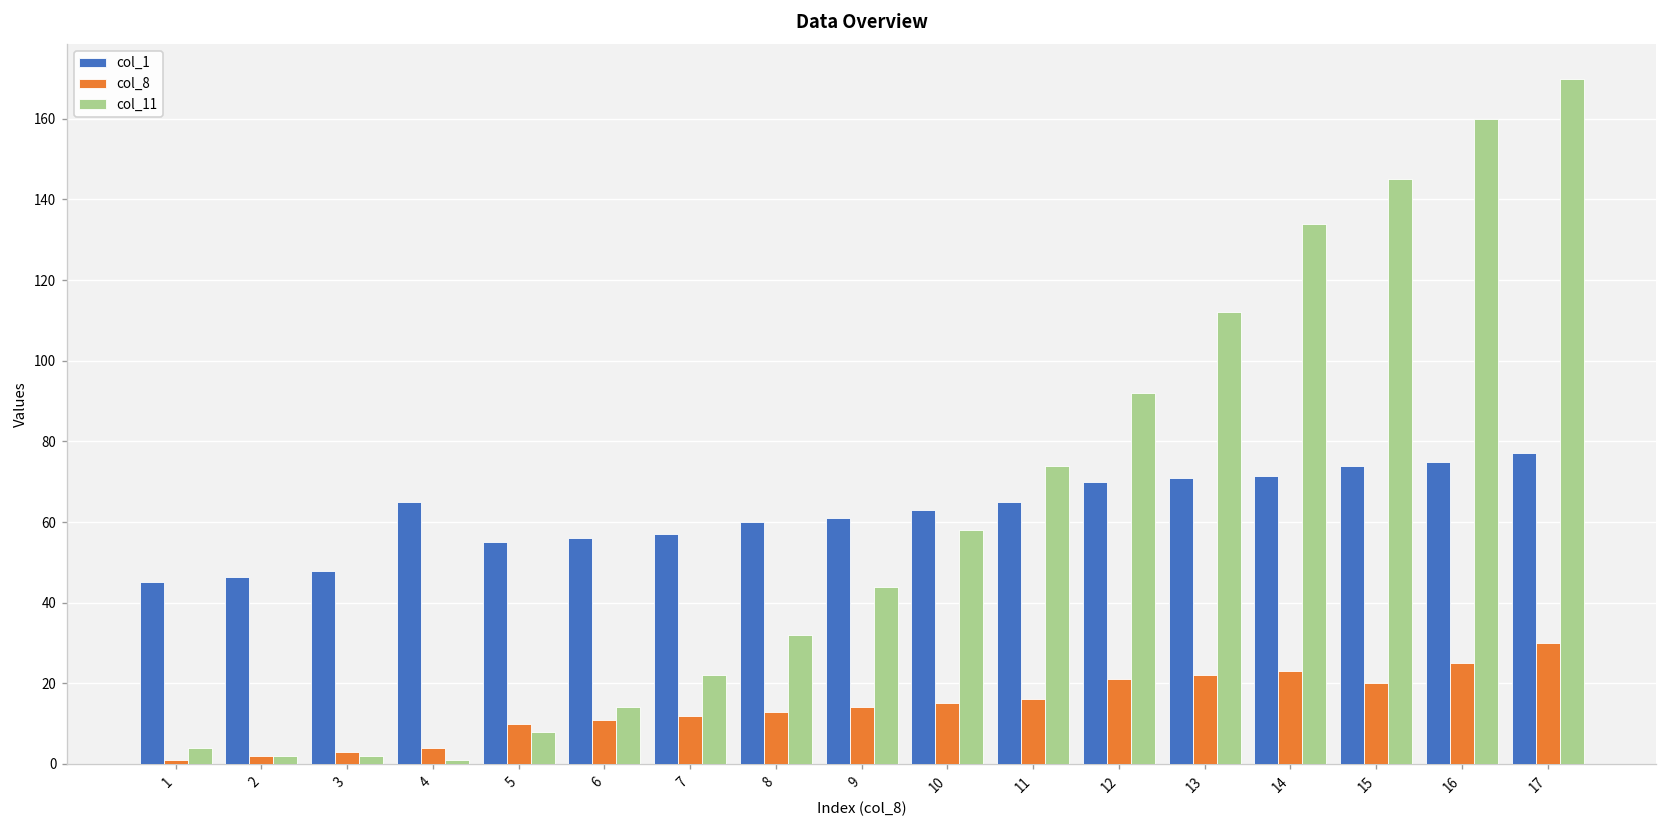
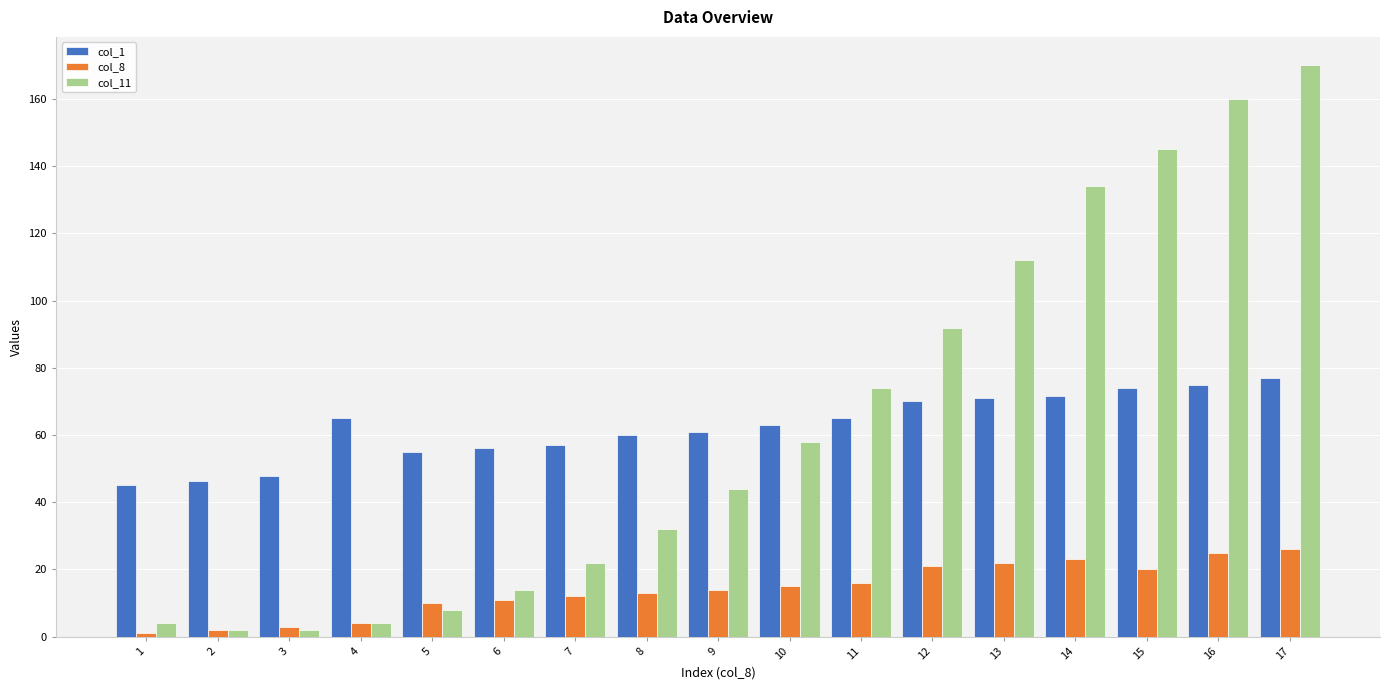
col_11, 4: 1 -> 4
col_8, 17: 30 -> 26
